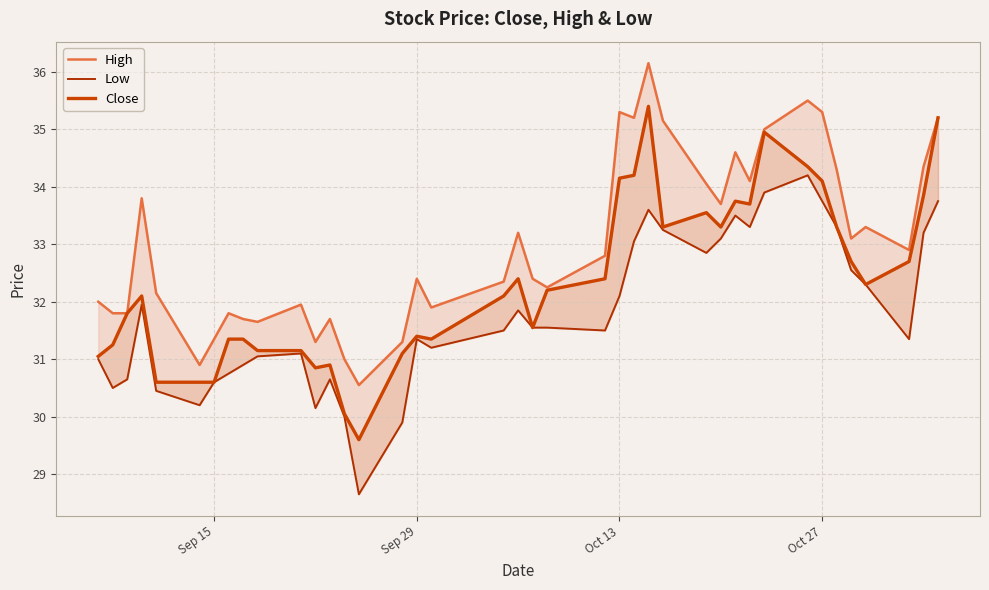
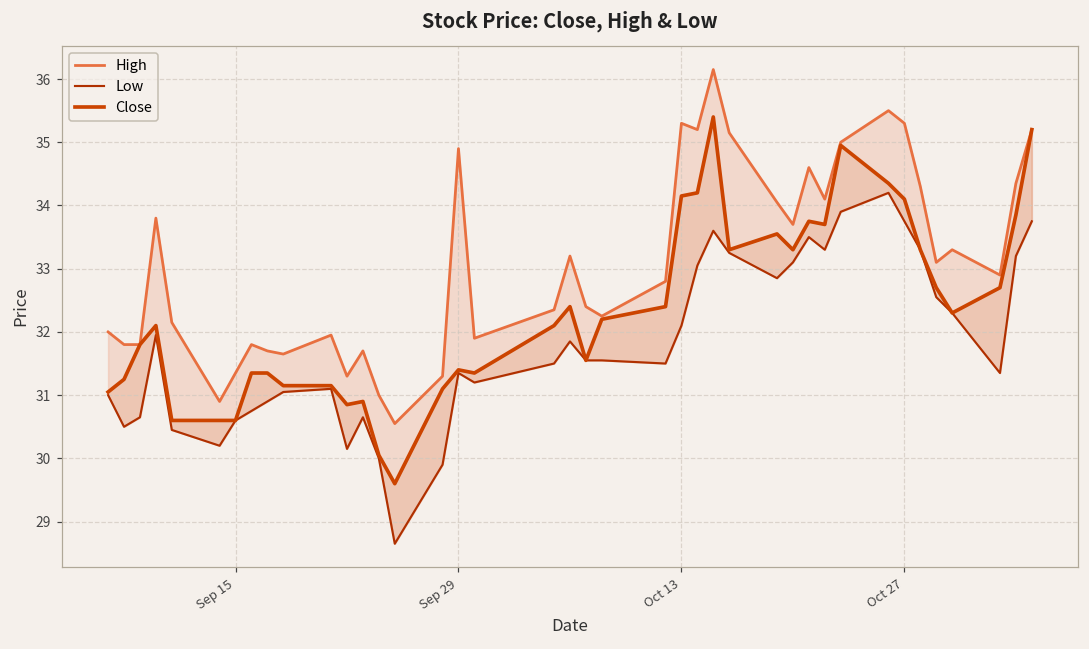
High, Sep 29: 32.4 -> 34.9
